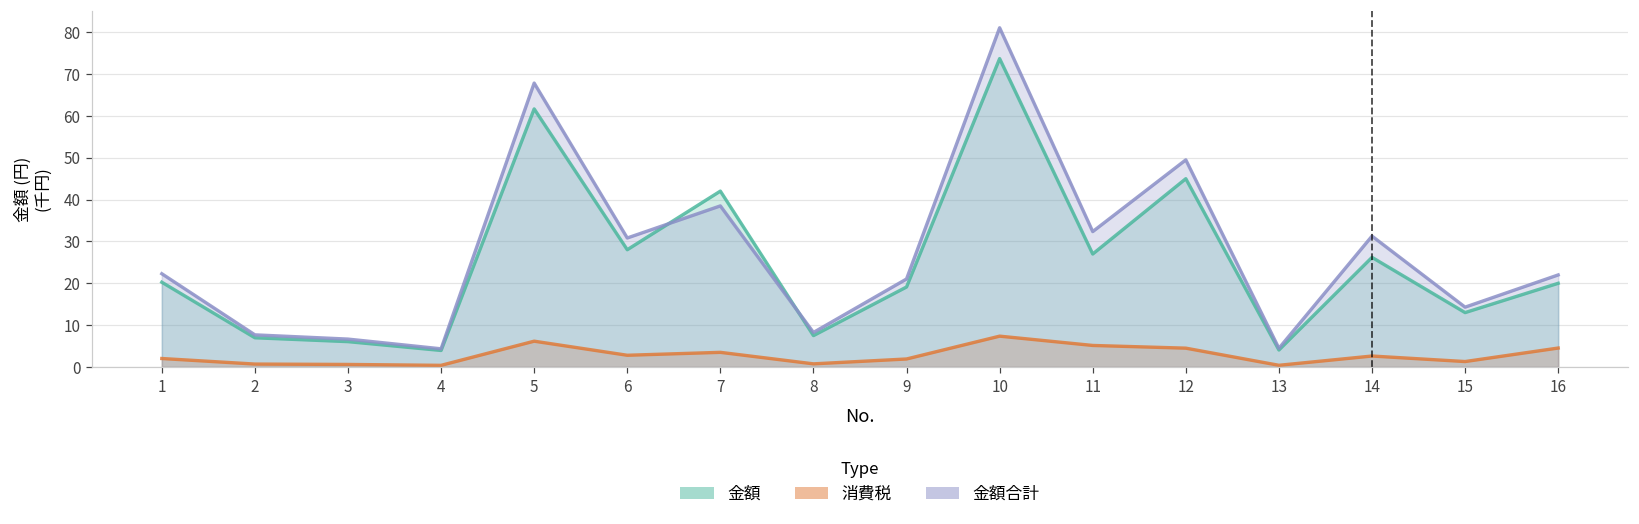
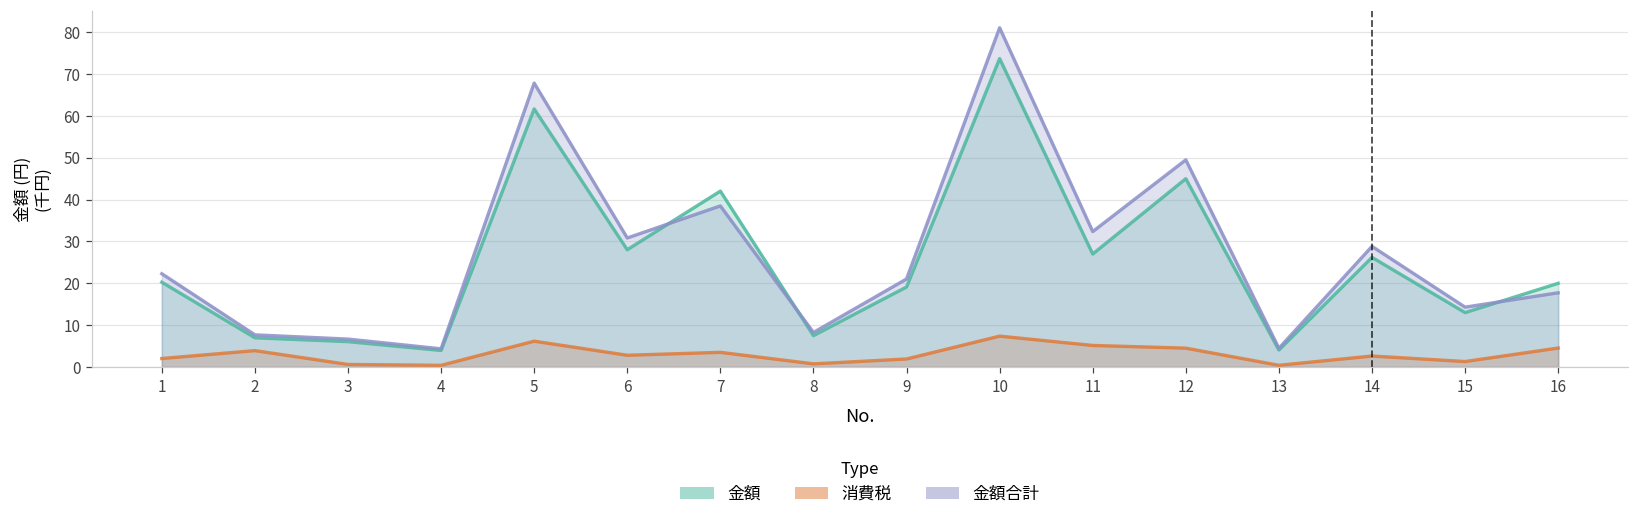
消費税, 2: 1 -> 4
金額合計, 14: 31 -> 29
金額合計, 16: 22 -> 18
